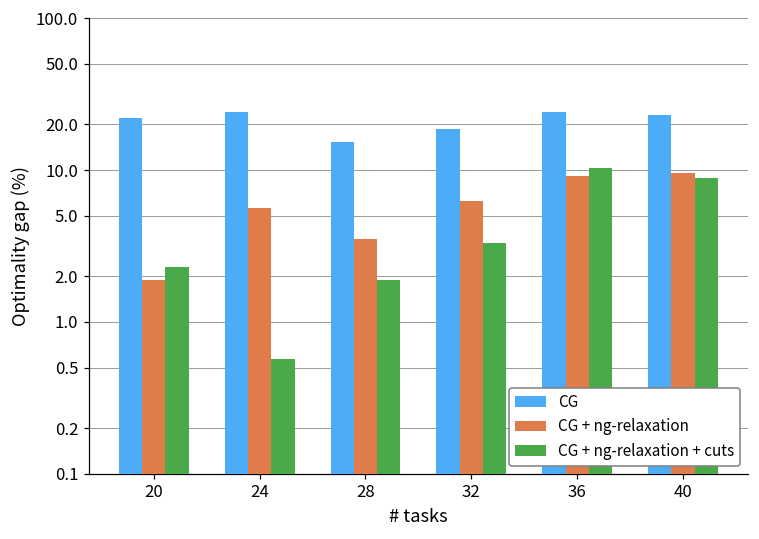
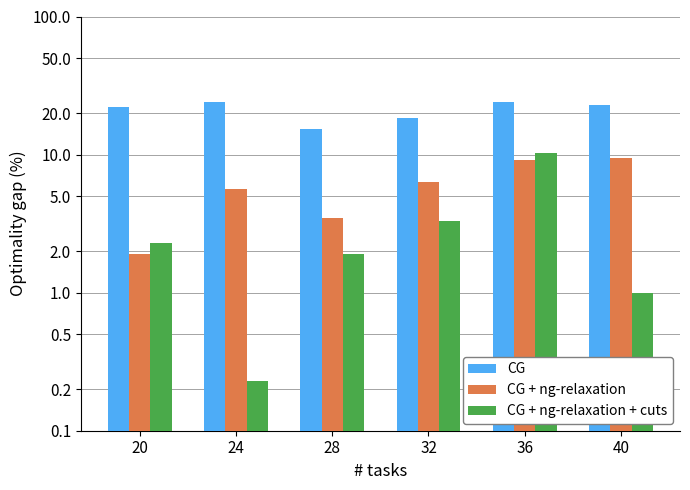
CG + ng-relaxation + cuts, 24: 0.57 -> 0.23
CG + ng-relaxation + cuts, 40: 9 -> 1.0
